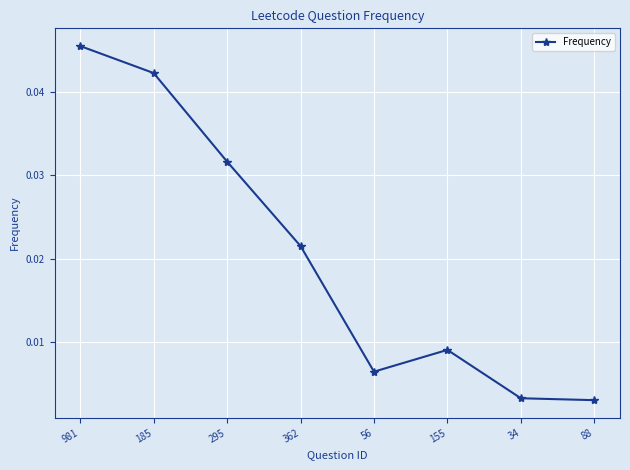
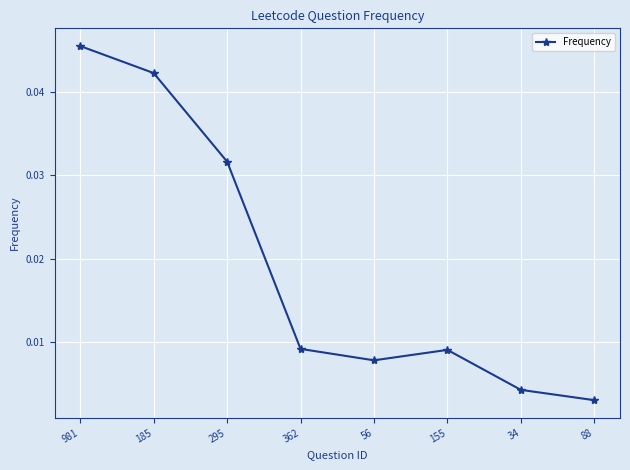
362: 0.022 -> 0.009
56: 0.006 -> 0.008
34: 0.003 -> 0.004
